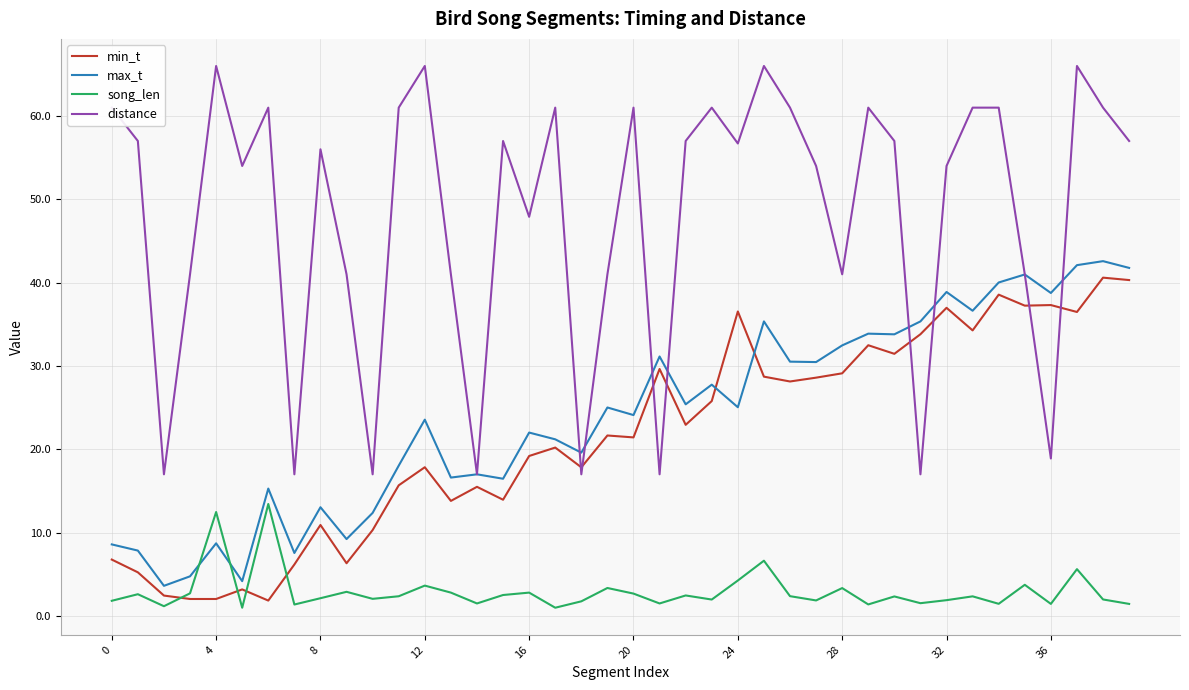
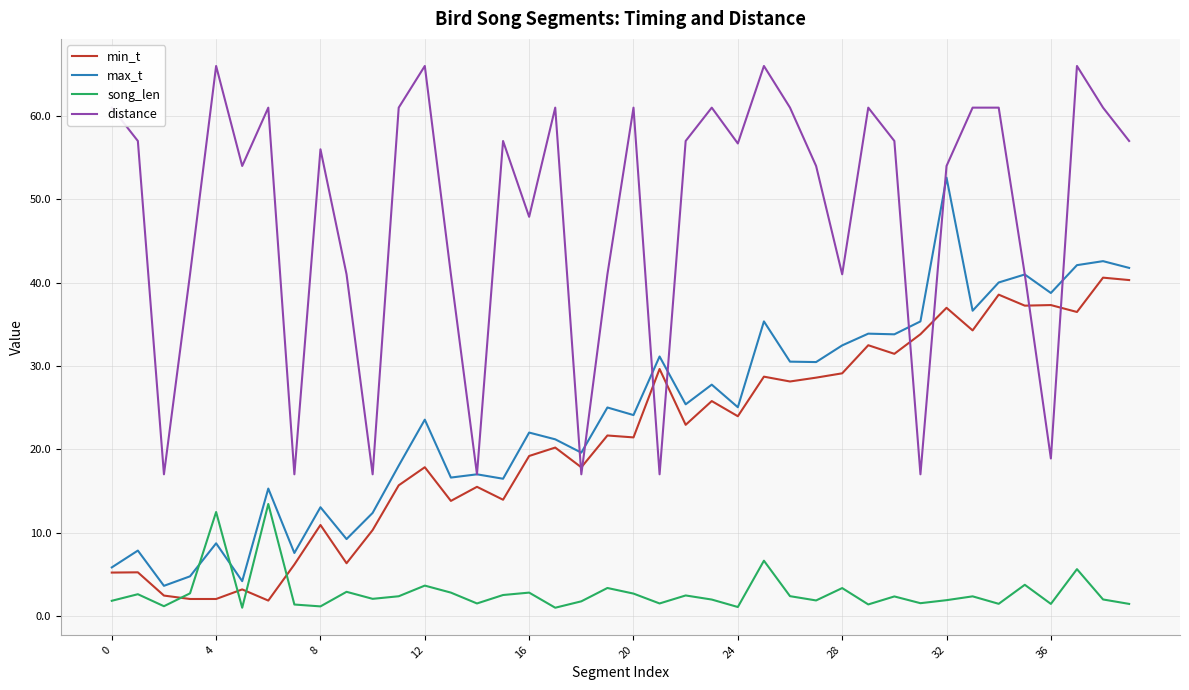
min_t, 0: 7 -> 5
max_t, 0: 9 -> 6
song_len, 8: 2 -> 1
min_t, 24: 37 -> 24
song_len, 24: 4 -> 1
max_t, 32: 39 -> 53
